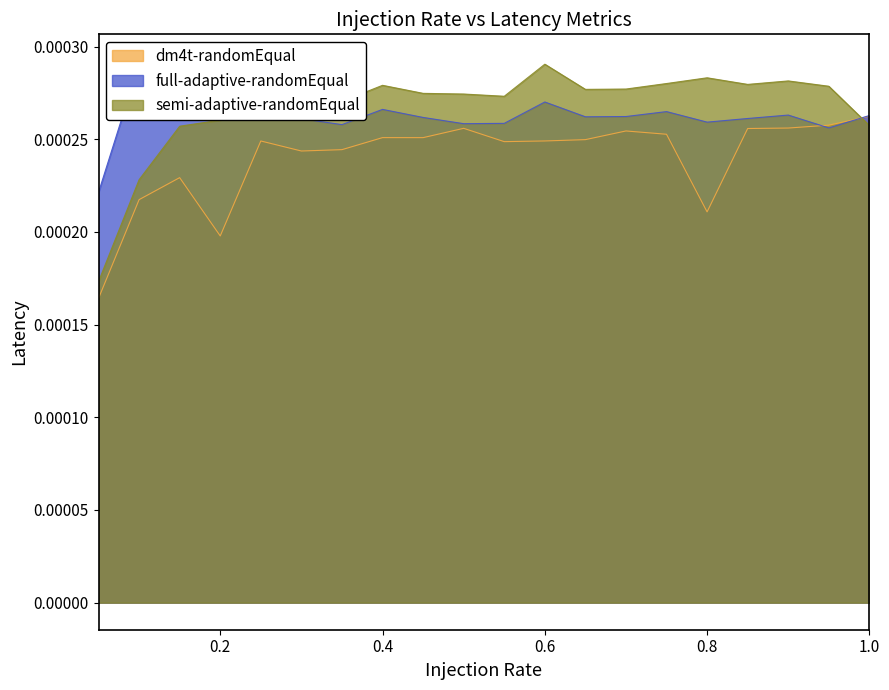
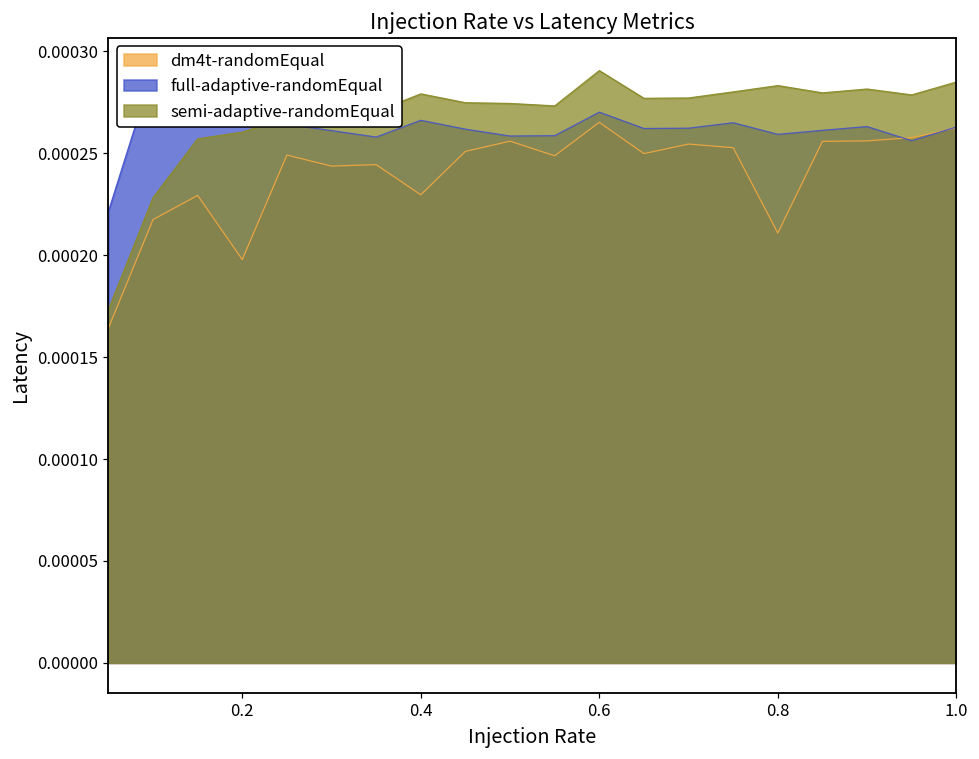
dm4t-randomEqual, 0.4: 0.000251 -> 0.000230
dm4t-randomEqual, 0.6: 0.000249 -> 0.000265
semi-adaptive-randomEqual, 1.0: 0.000257 -> 0.000285
